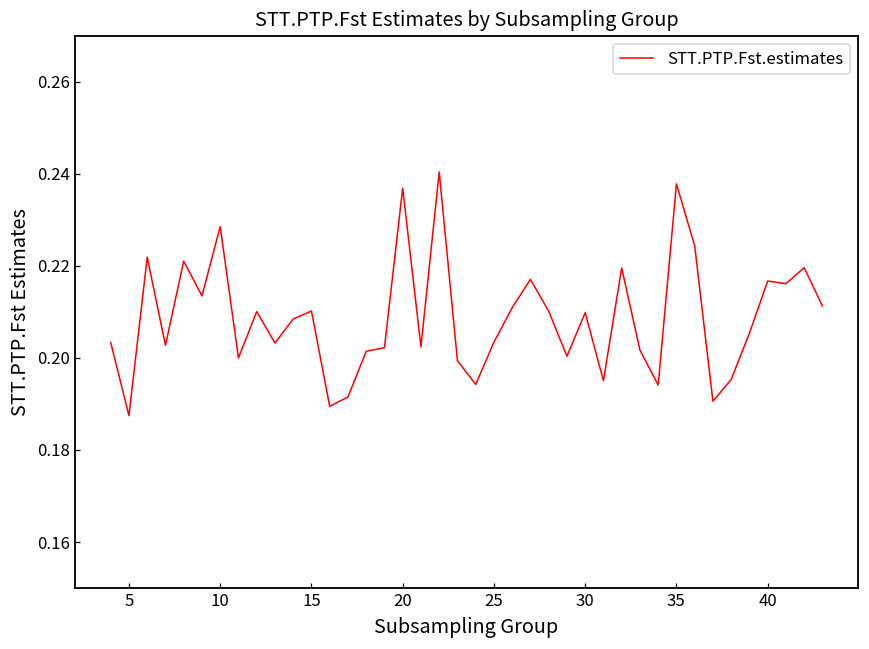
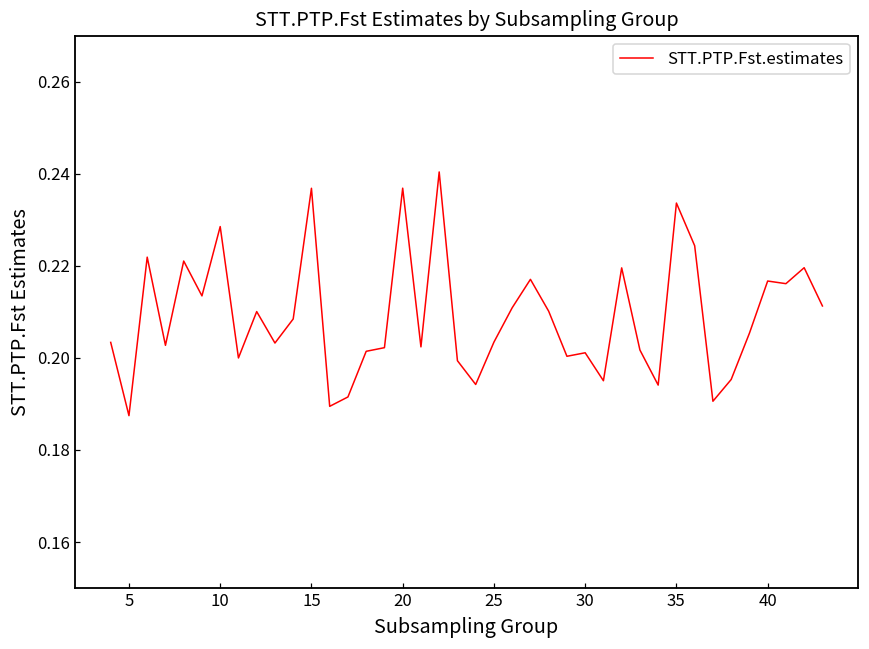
15: 0.210 -> 0.237
30: 0.210 -> 0.201
35: 0.238 -> 0.234
